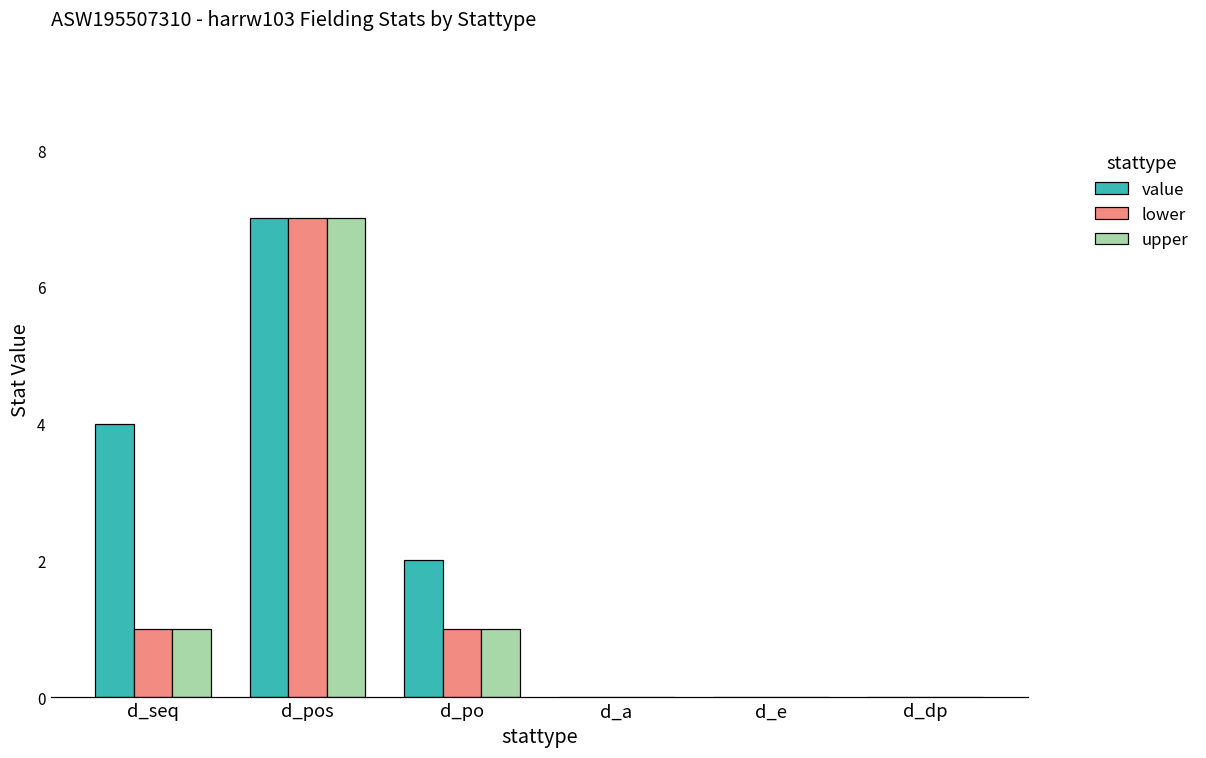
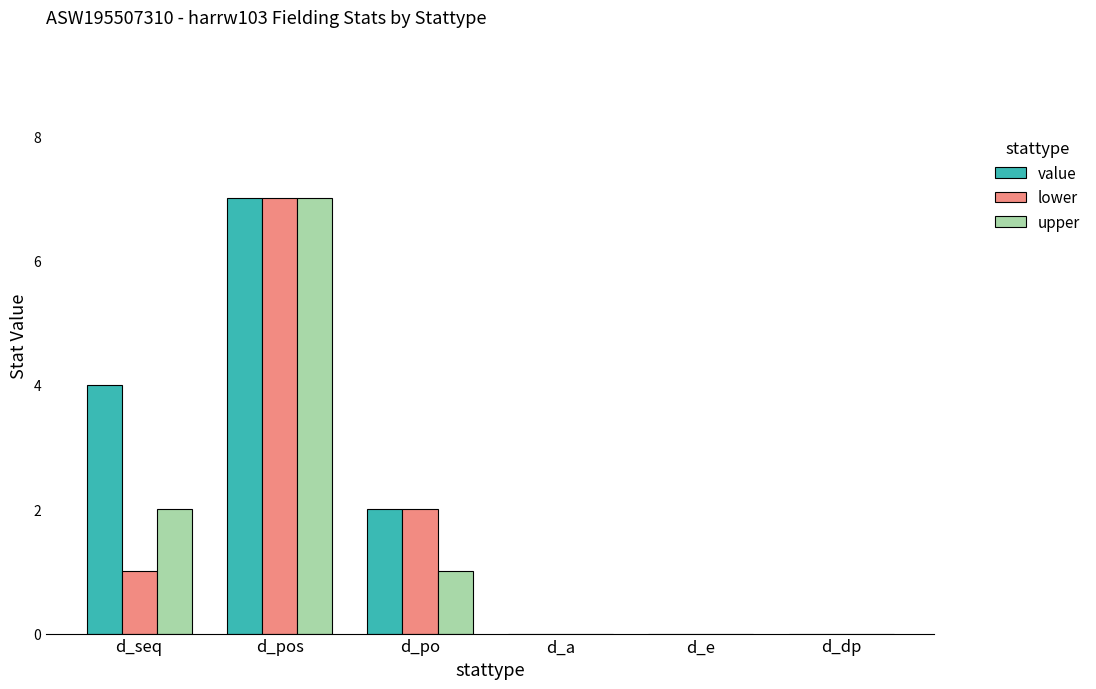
upper, d_seq: 1 -> 2
lower, d_po: 1 -> 2
